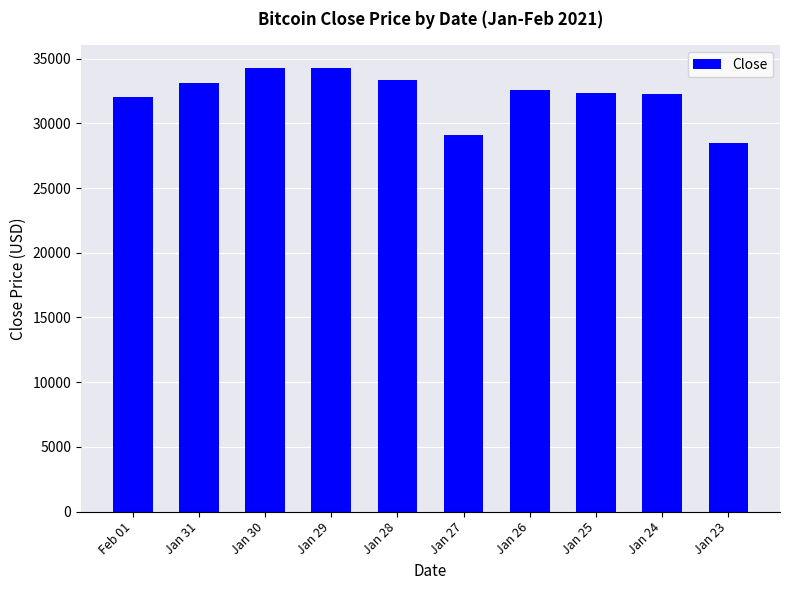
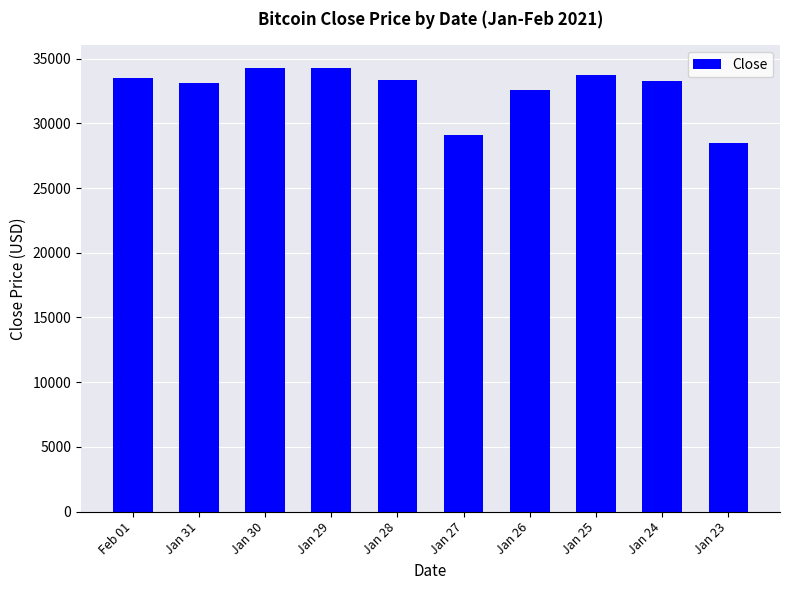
Feb 01: 32100 -> 33500
Jan 25: 32400 -> 33700
Jan 24: 32300 -> 33300
